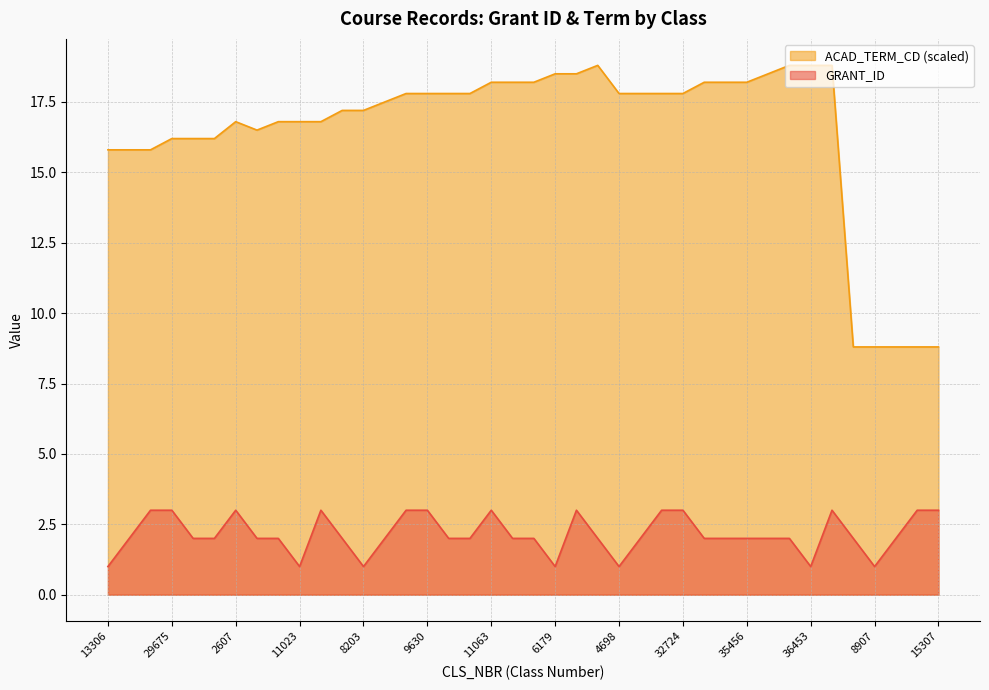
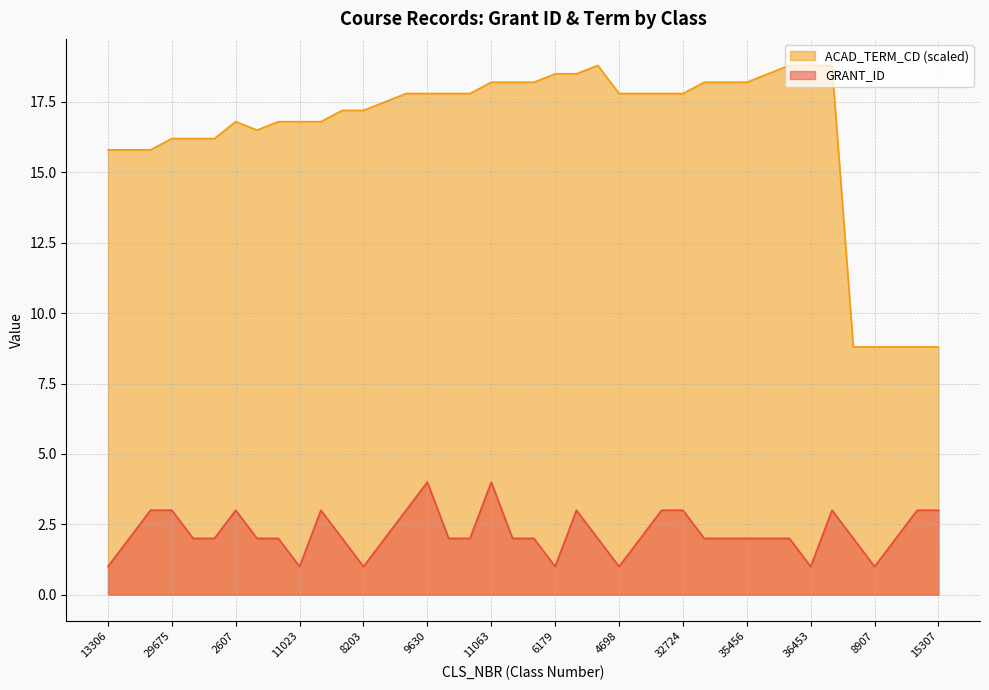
GRANT_ID, 9630: 3 -> 4
GRANT_ID, 11063: 3 -> 4
